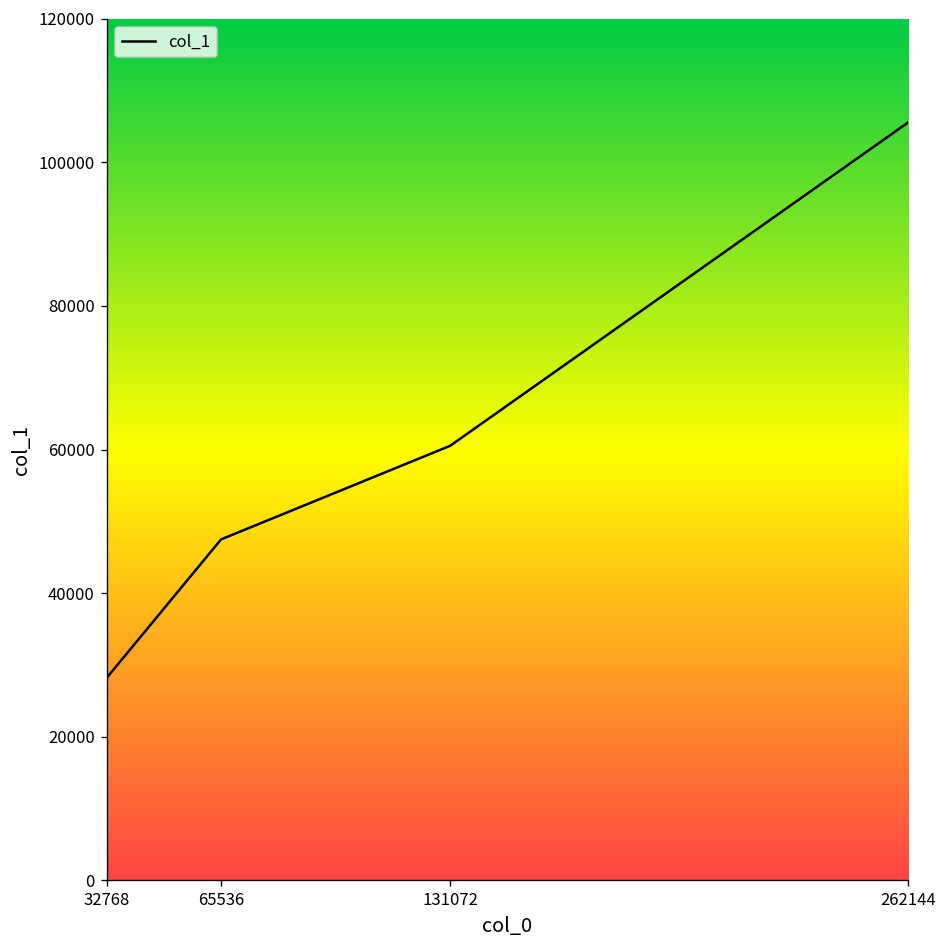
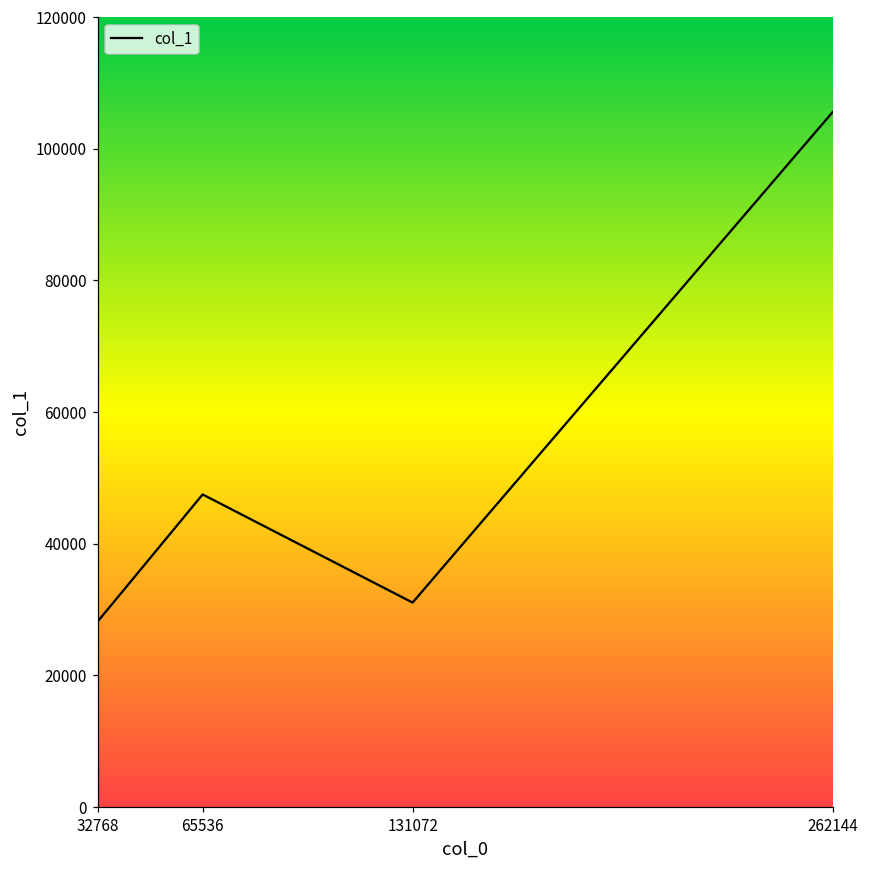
131072: 61000 -> 31000
